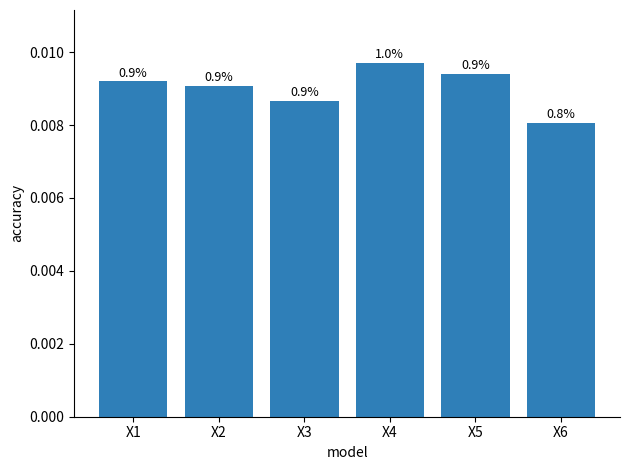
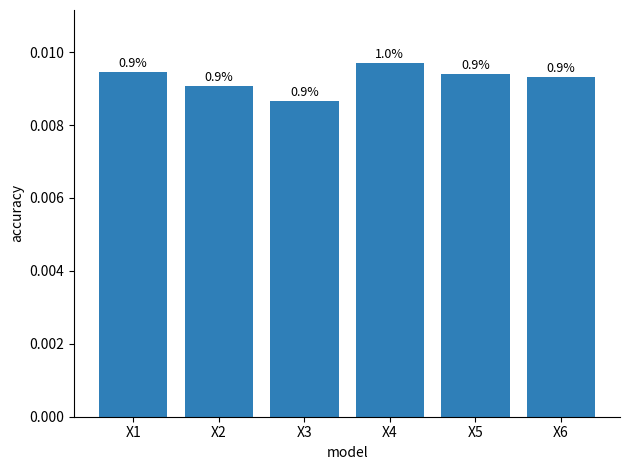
X1: 0.0092 -> 0.0095
X6: 0.8% -> 0.9%
